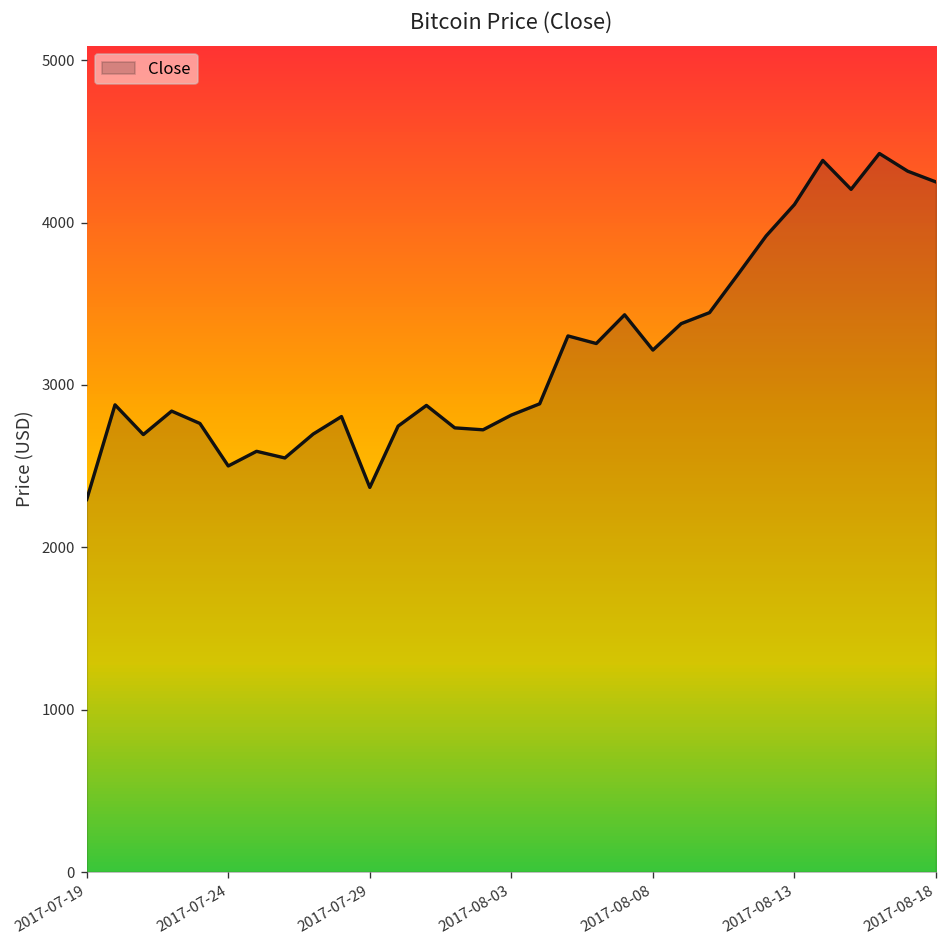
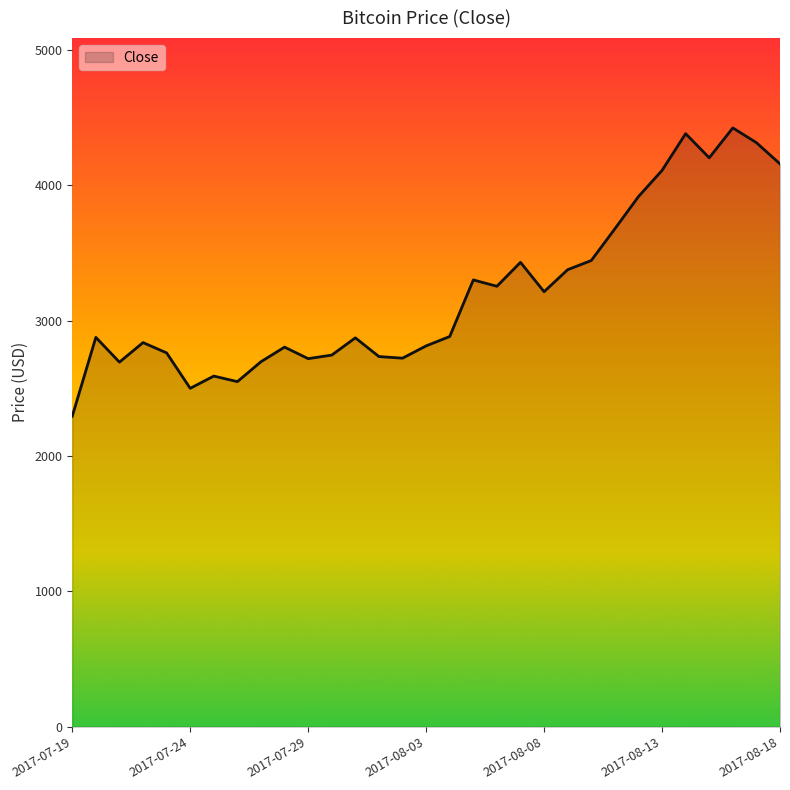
2017-07-29: 2370 -> 2720
2017-08-18: 4250 -> 4160
